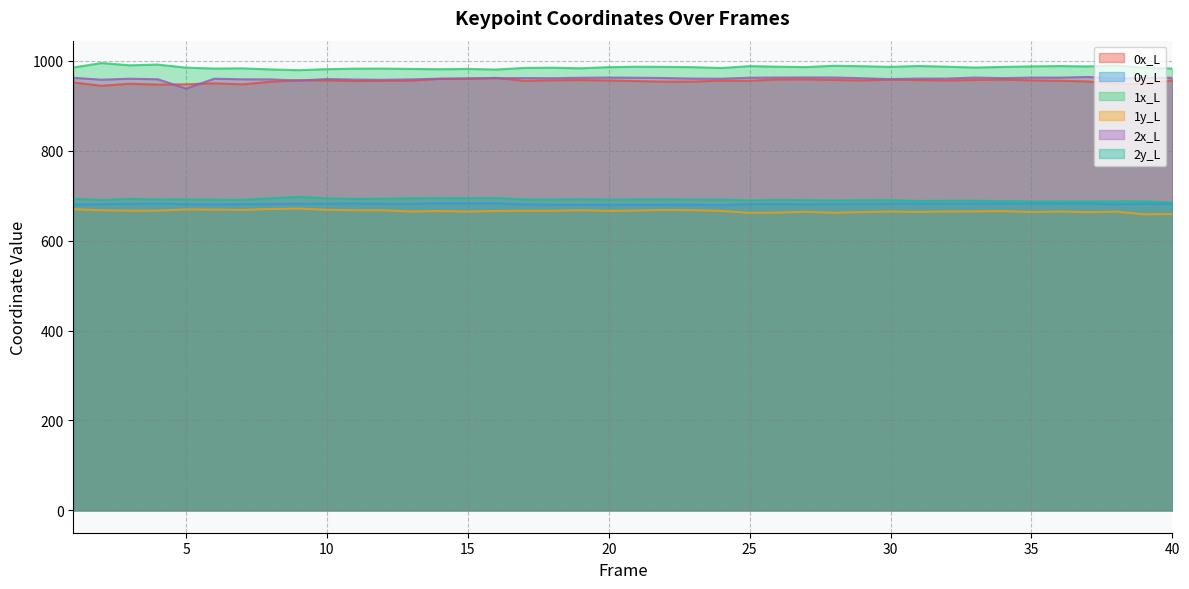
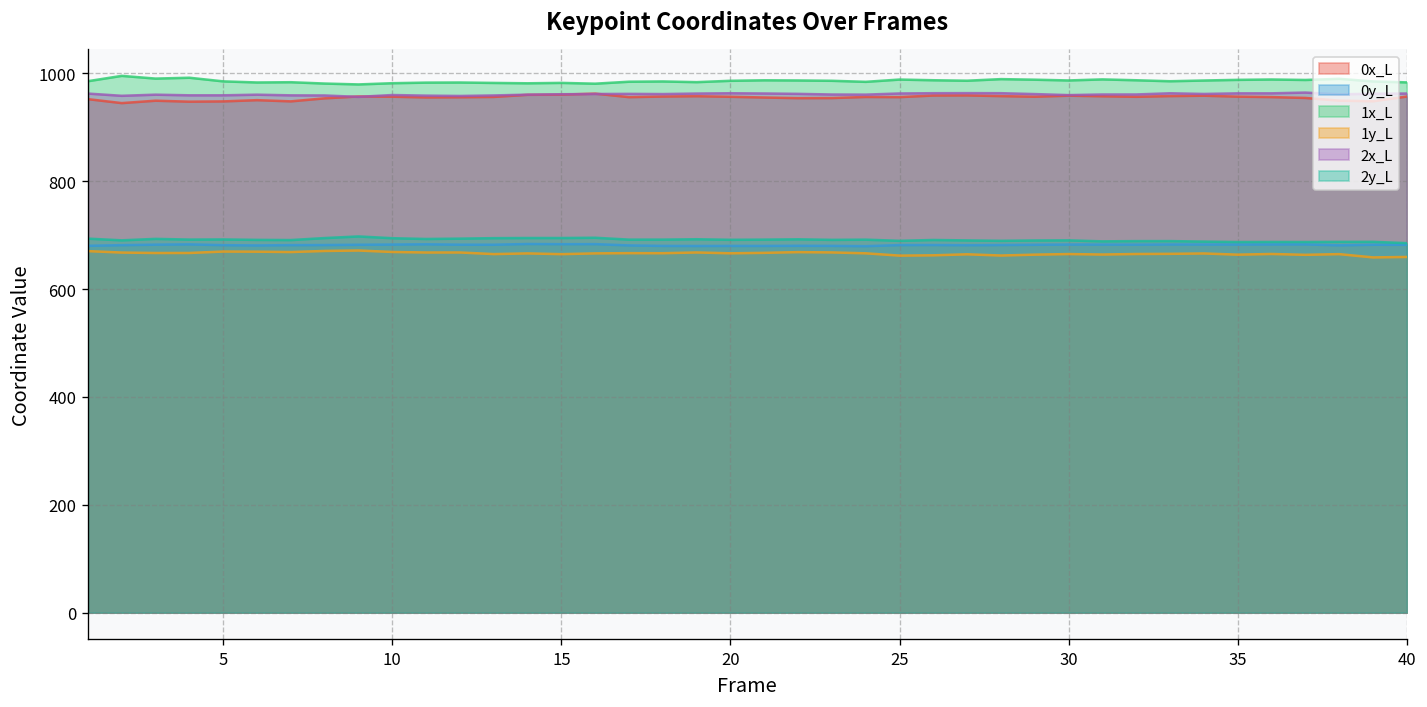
2x_L, 5: 940 -> 960
